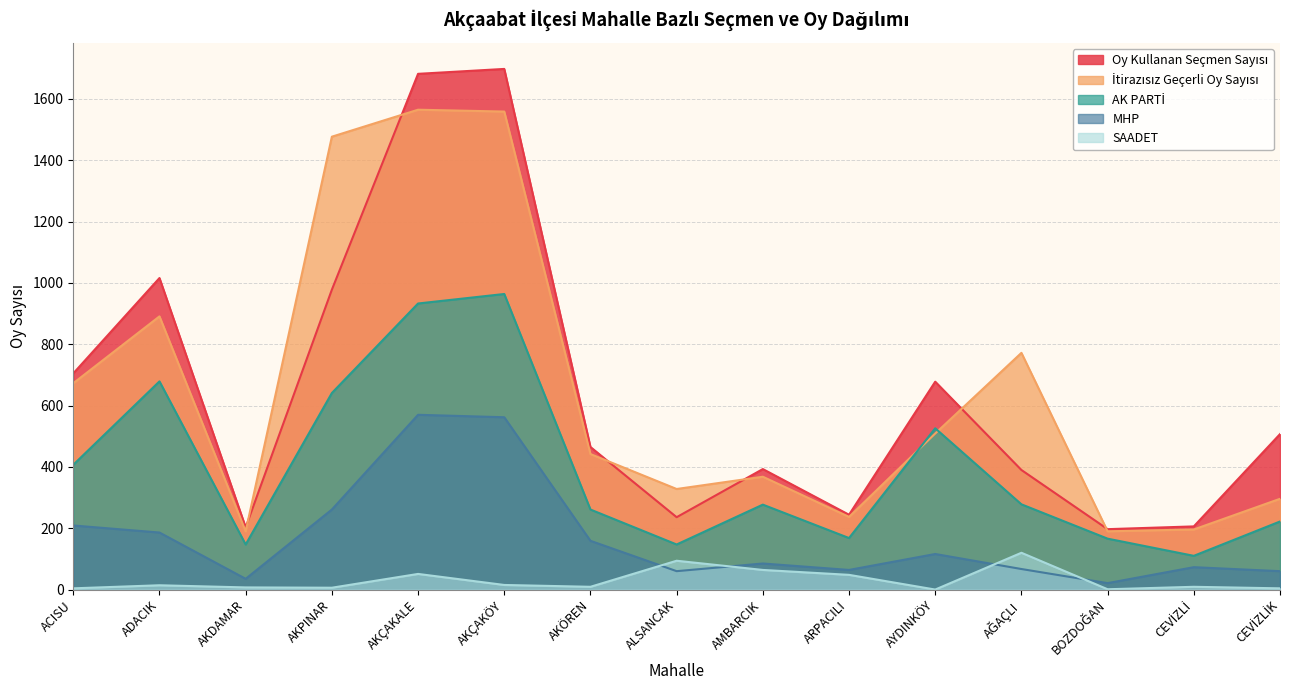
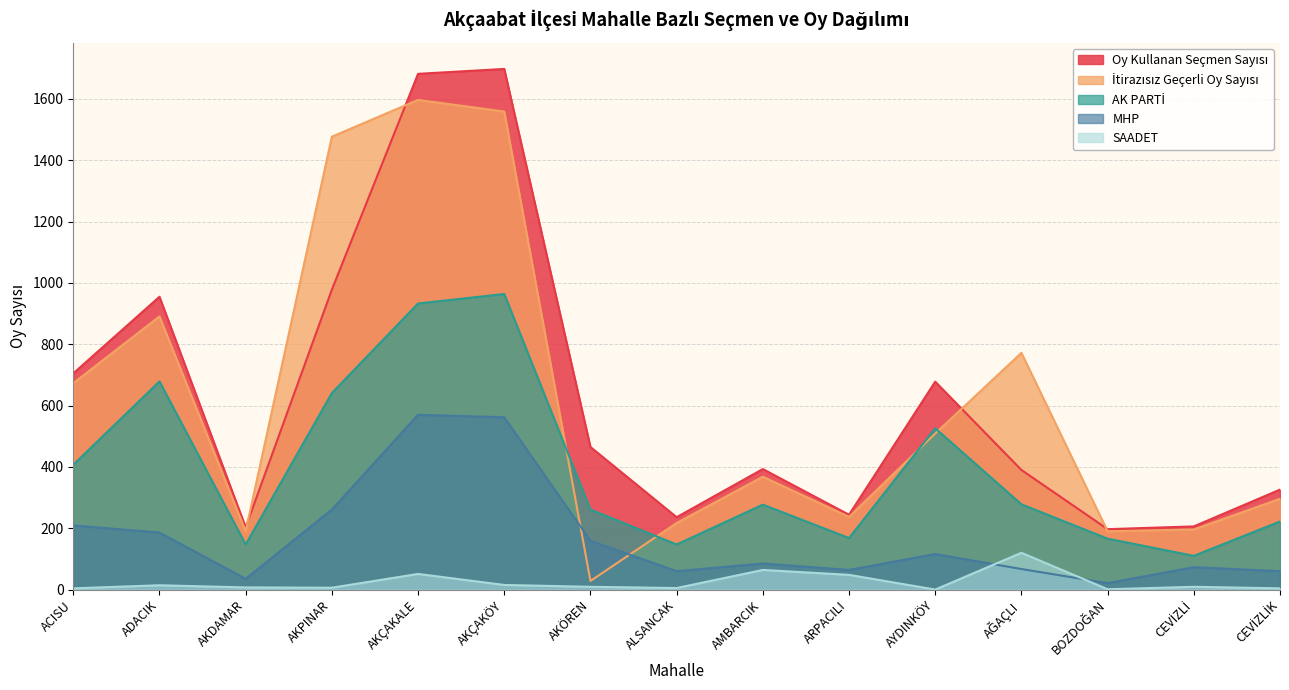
Oy Kullanan Seçmen Sayısı, ADACIK: 1020 -> 960
İtirazısız Geçerli Oy Sayısı, AKÇAKALE: 1570 -> 1600
İtirazısız Geçerli Oy Sayısı, AKÖREN: 440 -> 30
İtirazısız Geçerli Oy Sayısı, ALSANCAK: 330 -> 220
SAADET, ALSANCAK: 90 -> 10
Oy Kullanan Seçmen Sayısı, CEVİZLİK: 510 -> 330
